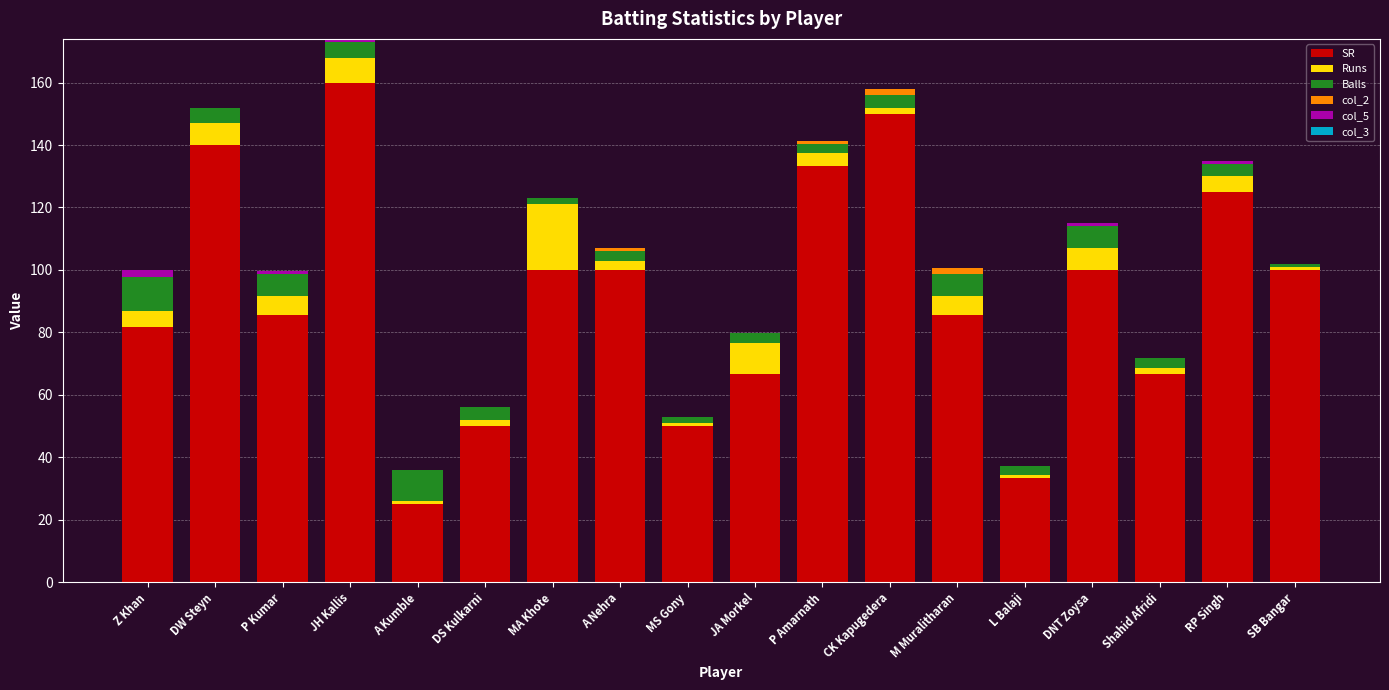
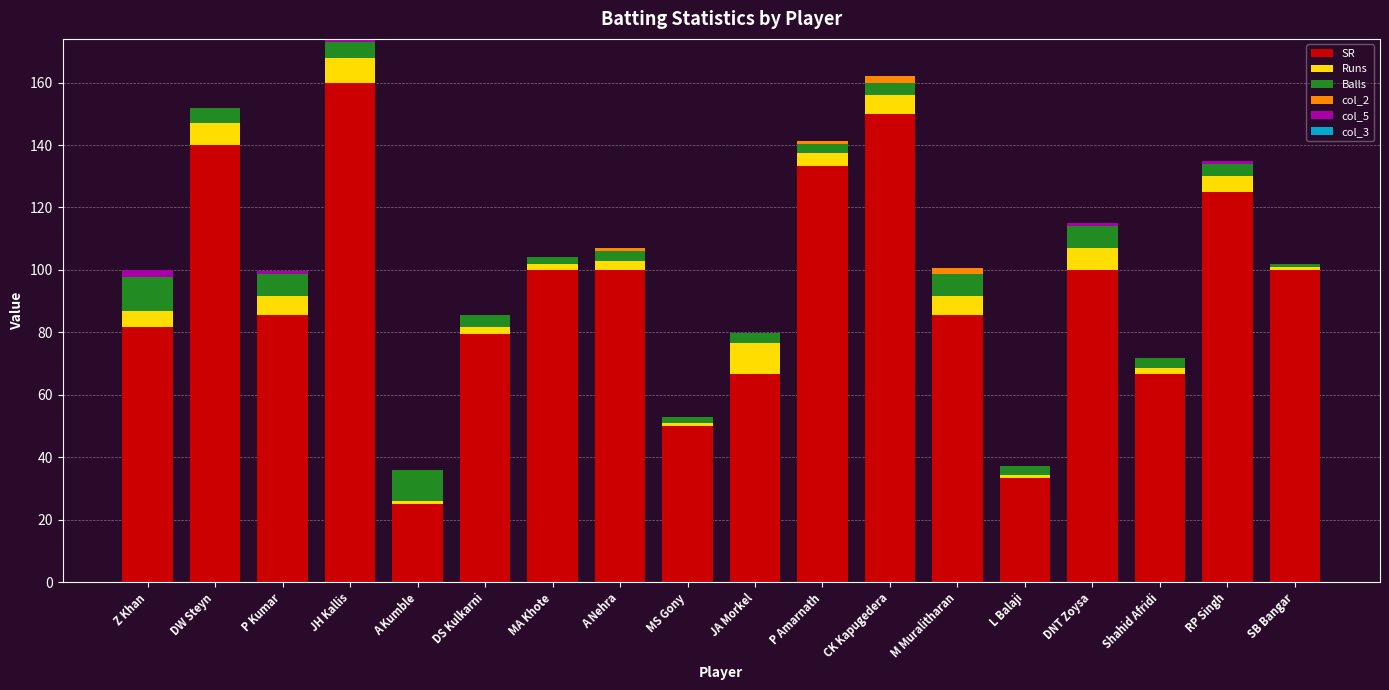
SR, DS Kulkarni: 50 -> 80
Runs, MA Khote: 21 -> 2
Runs, CK Kapugedera: 2 -> 6
